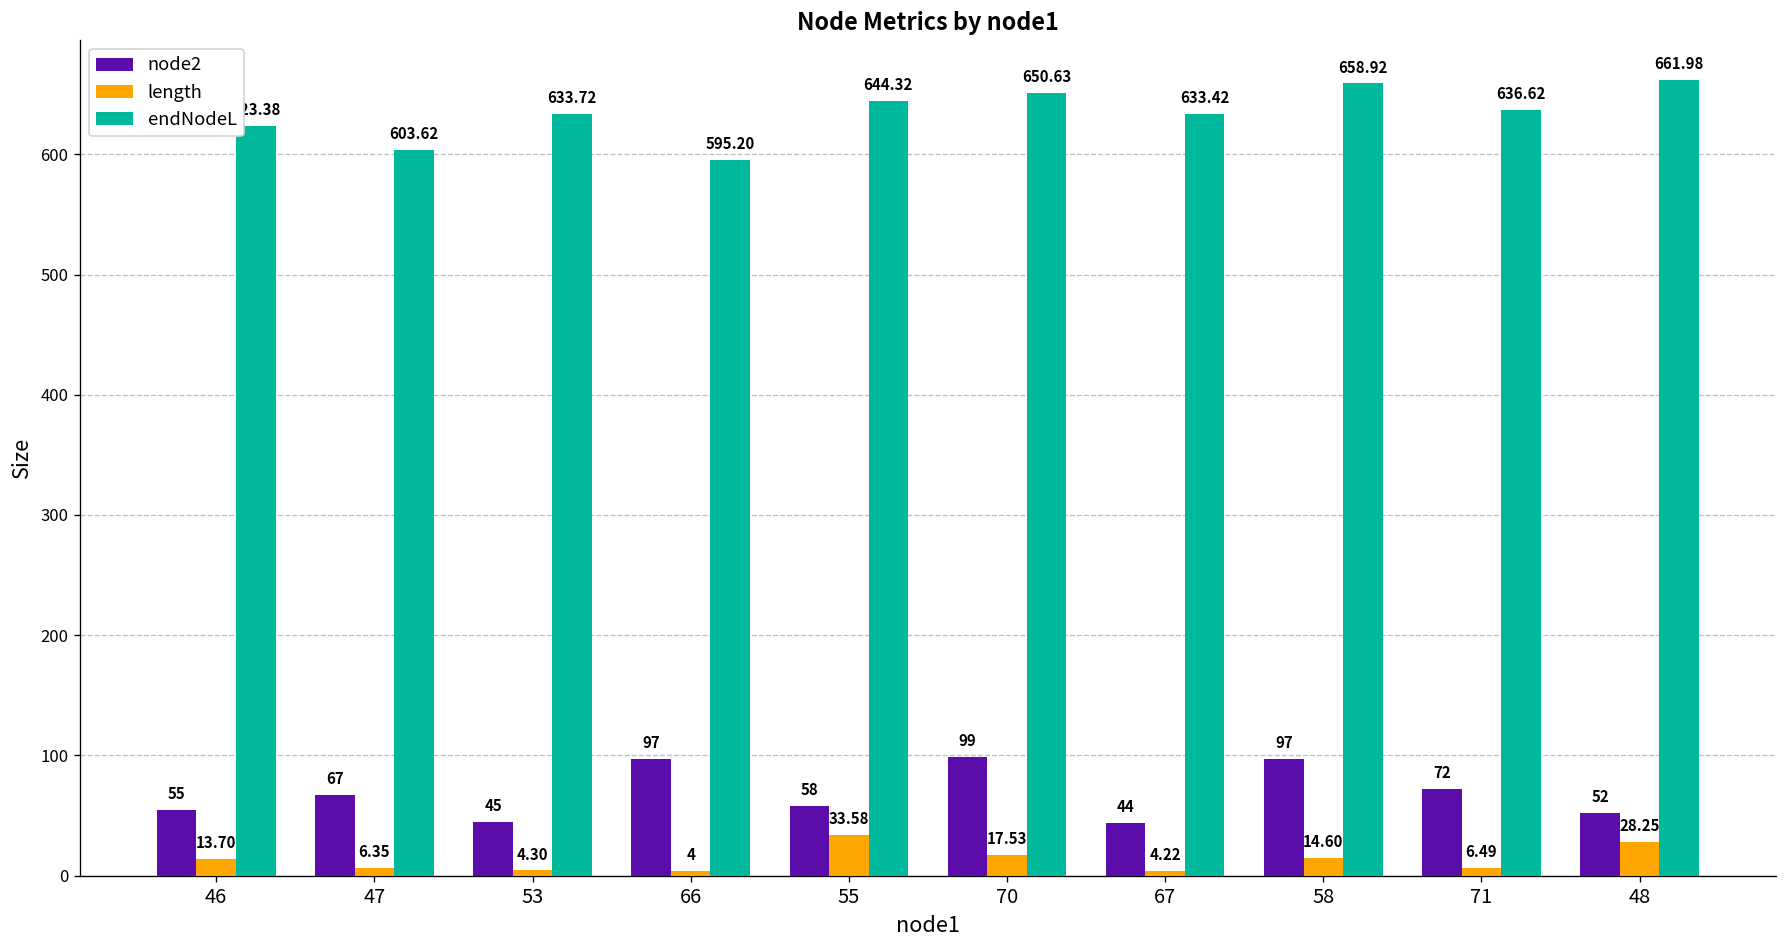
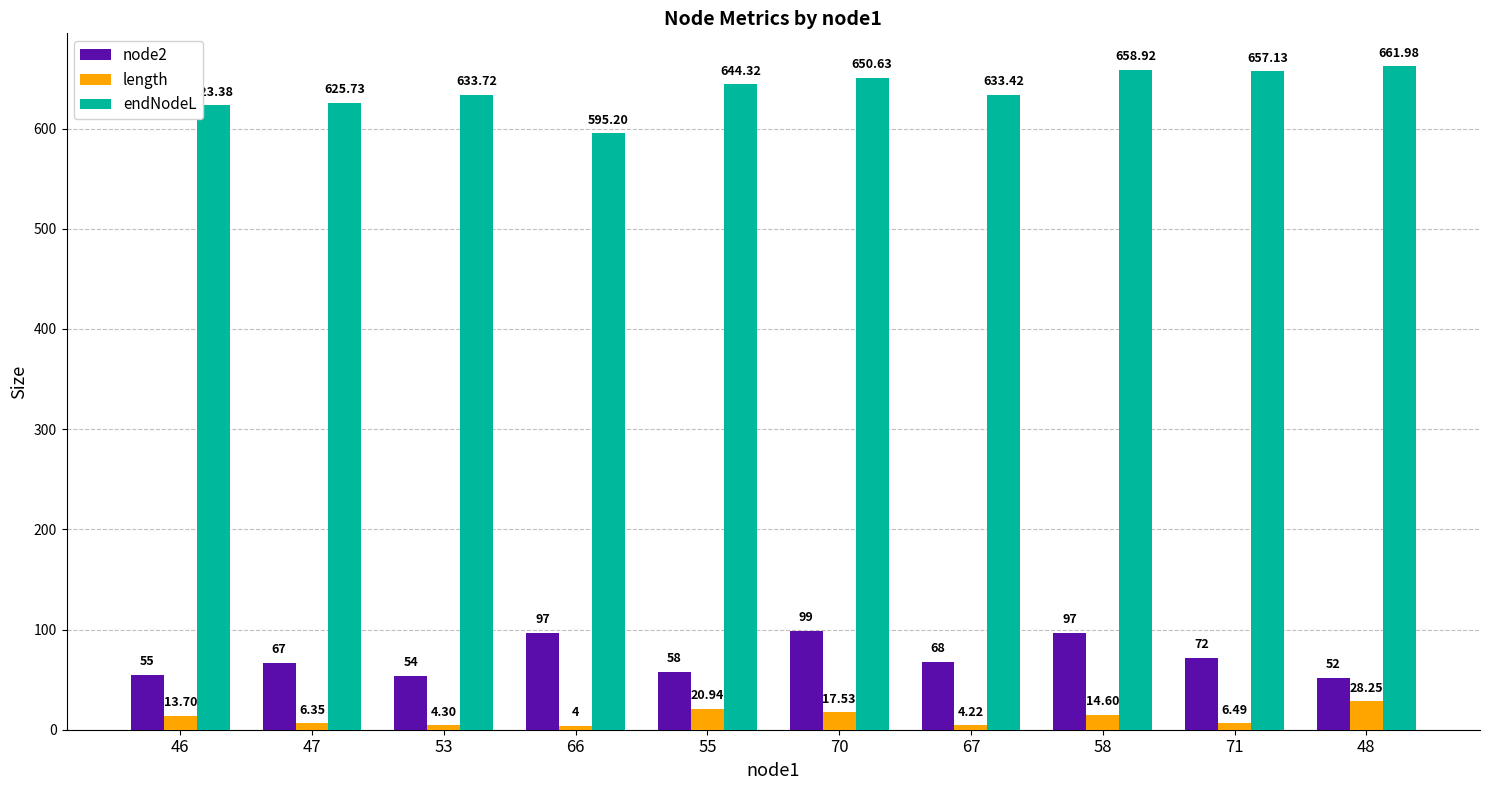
endNodeL, 47: 603.62 -> 625.73
node2, 53: 45 -> 54
length, 55: 33.58 -> 20.94
node2, 67: 44 -> 68
endNodeL, 71: 636.62 -> 657.13
